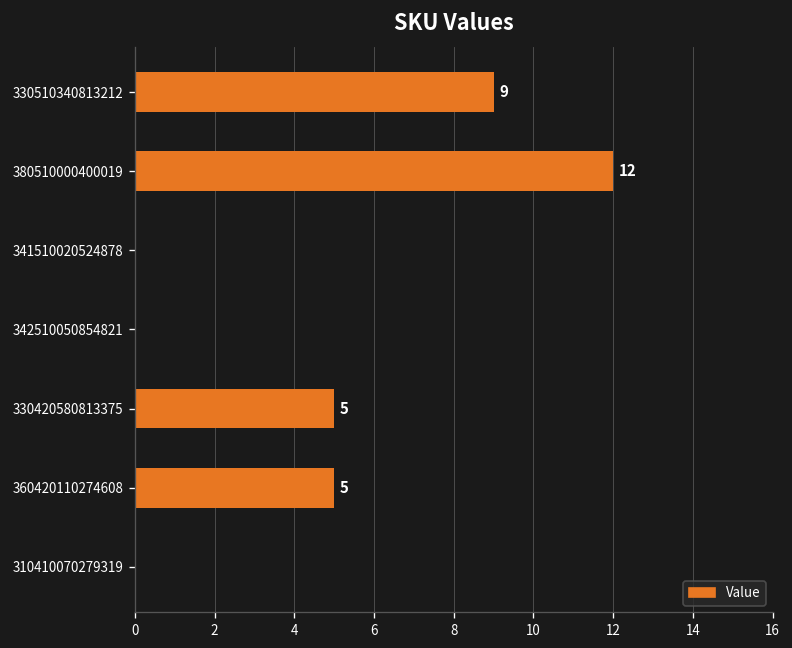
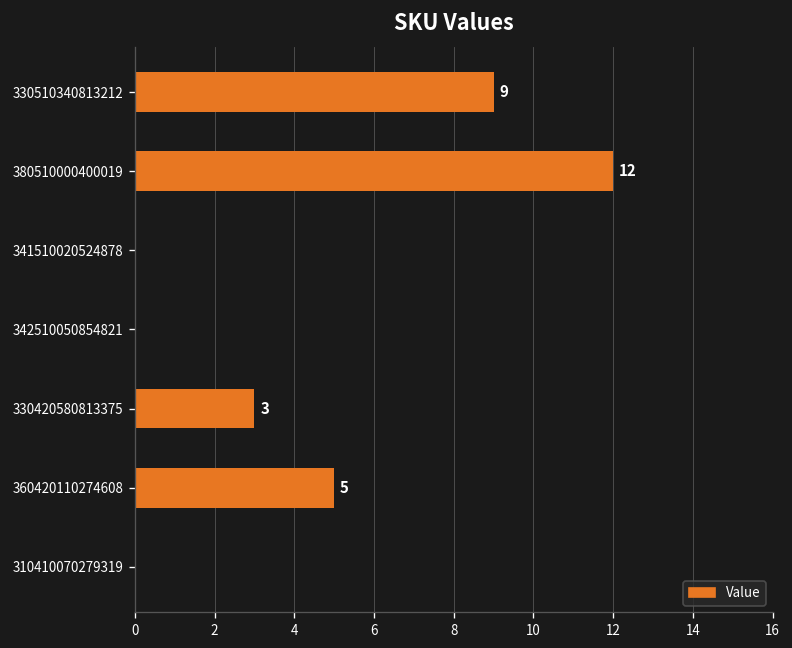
330420580813375: 5 -> 3
